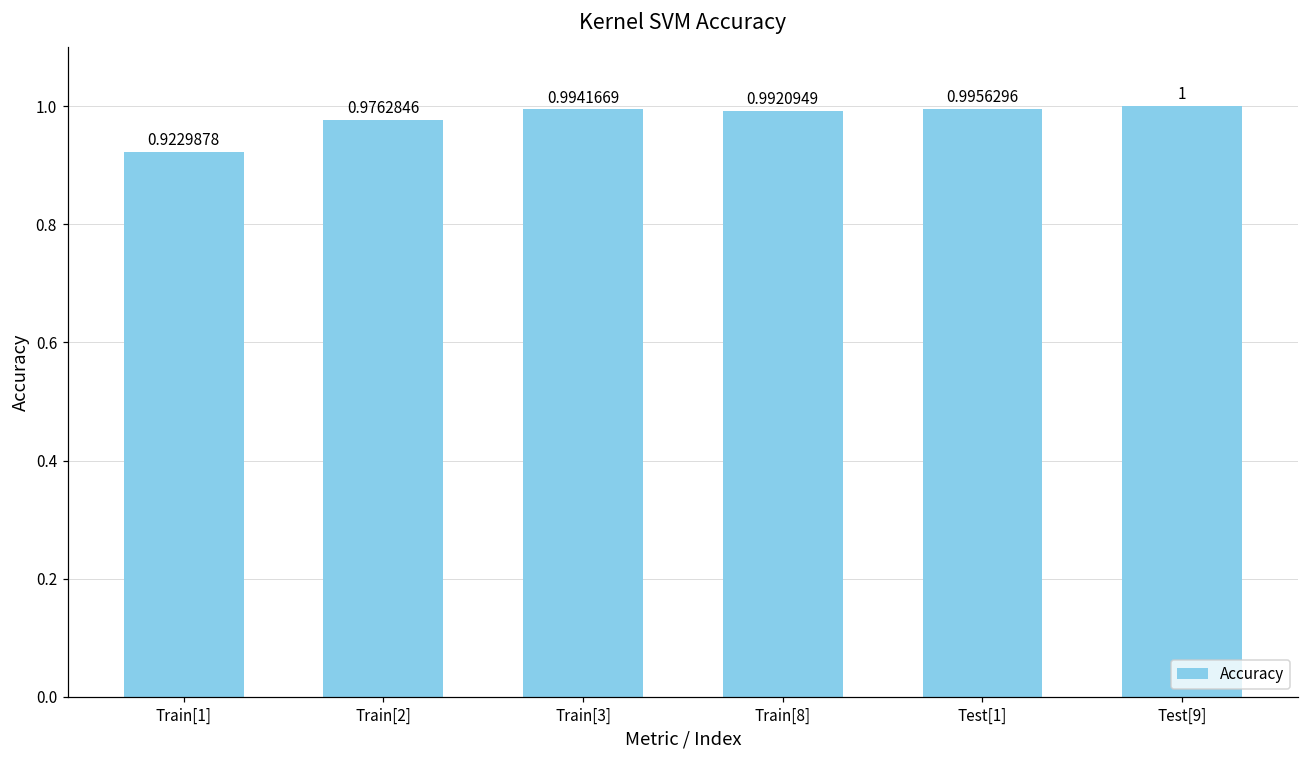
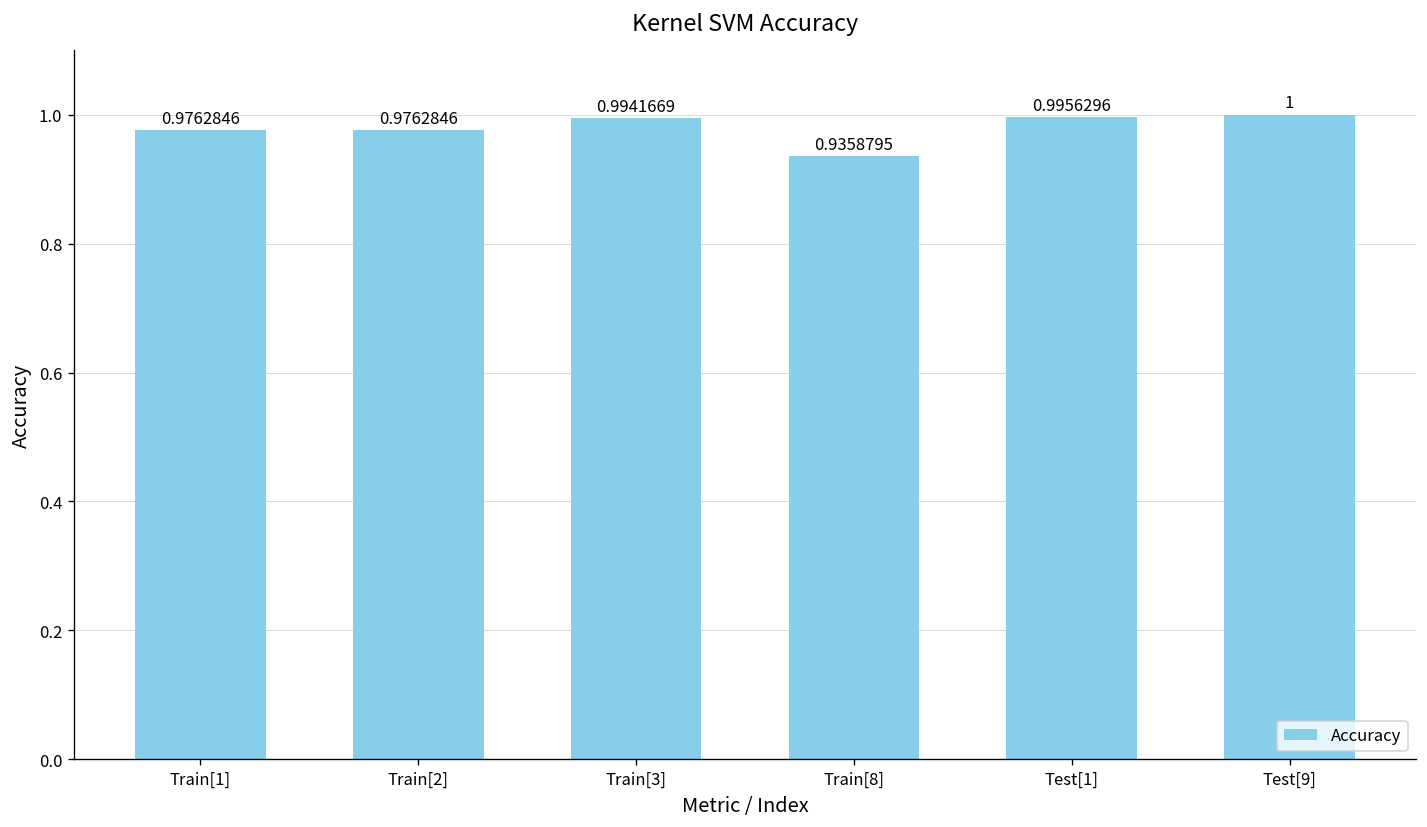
Train[1]: 0.9229878 -> 0.9762846
Train[8]: 0.9920949 -> 0.9358795
